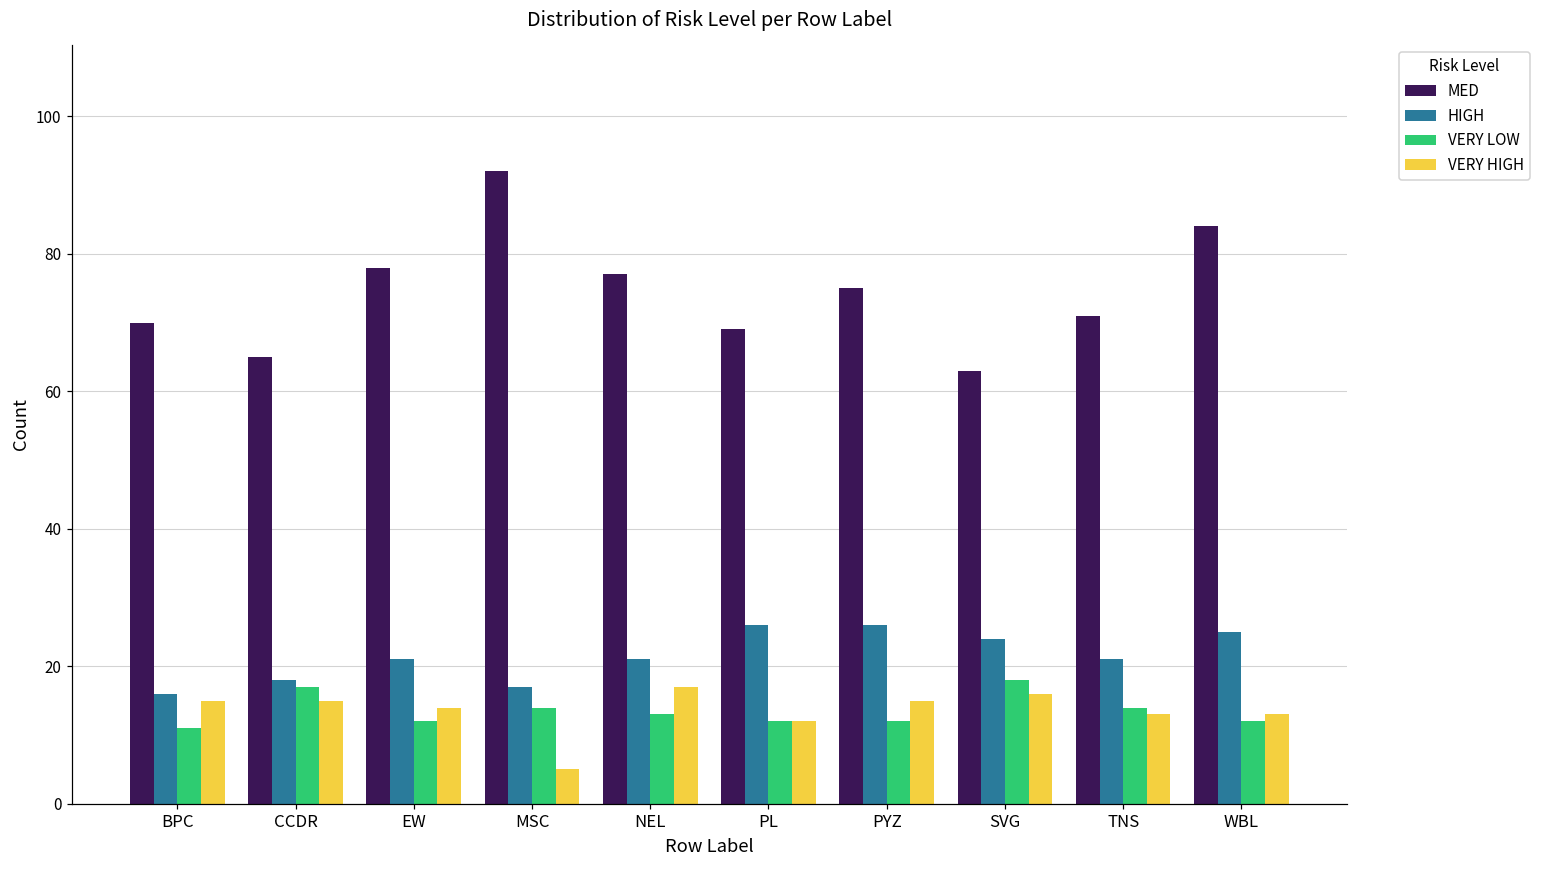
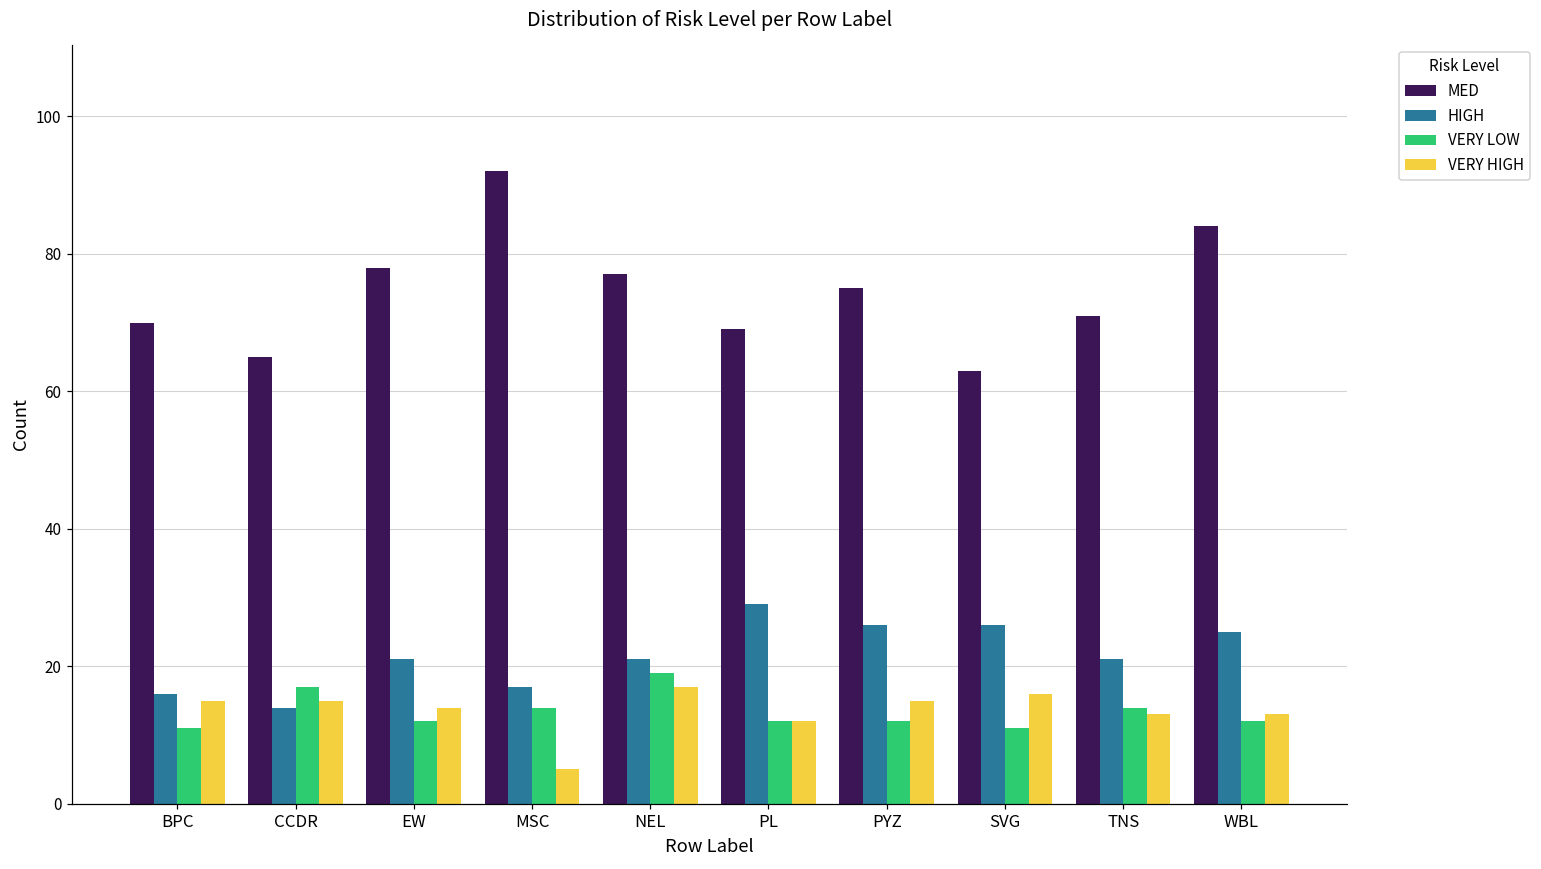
HIGH, CCDR: 18 -> 14
VERY LOW, NEL: 13 -> 19
HIGH, PL: 26 -> 29
HIGH, SVG: 24 -> 26
VERY LOW, SVG: 18 -> 11
